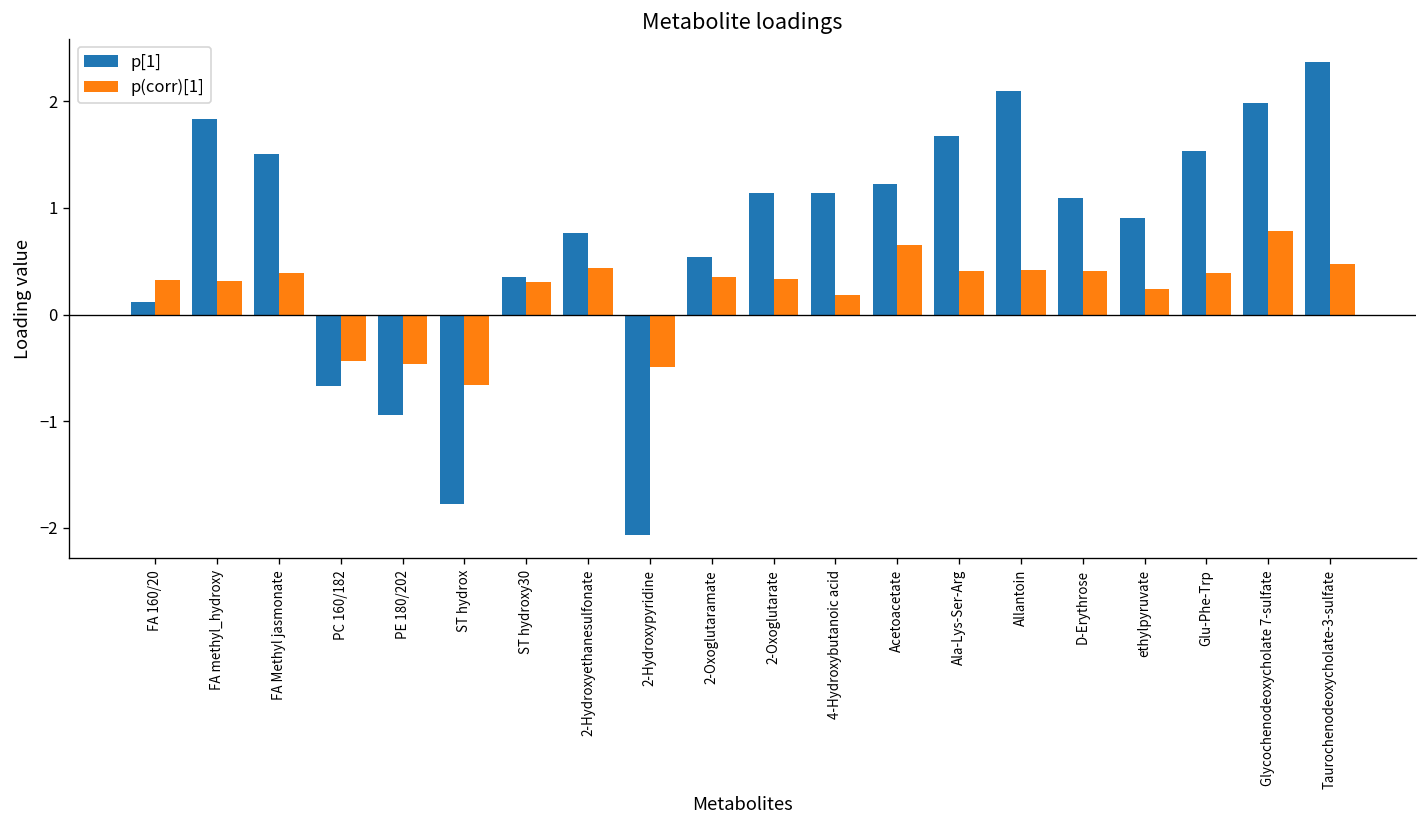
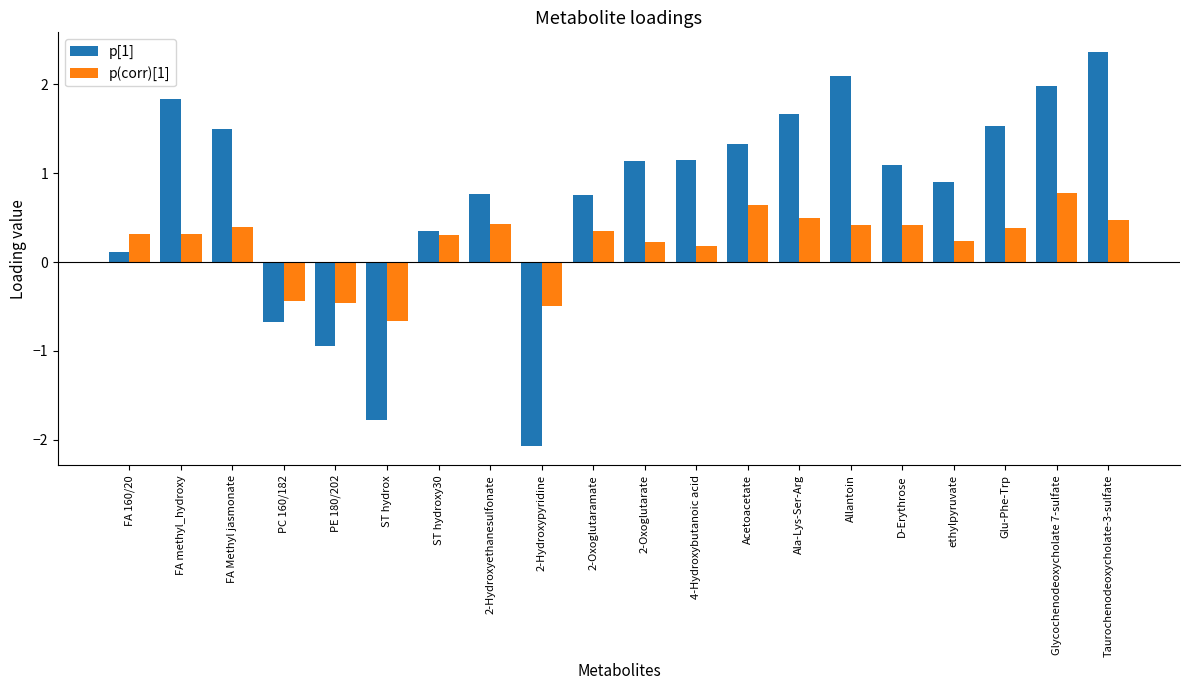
p[1], 2-Oxoglutaramate: 0.5 -> 0.8
p(corr)[1], 2-Oxoglutarate: 0.3 -> 0.2
p[1], Acetoacetate: 1.2 -> 1.3
p(corr)[1], Ala-Lys-Ser-Arg: 0.4 -> 0.5
